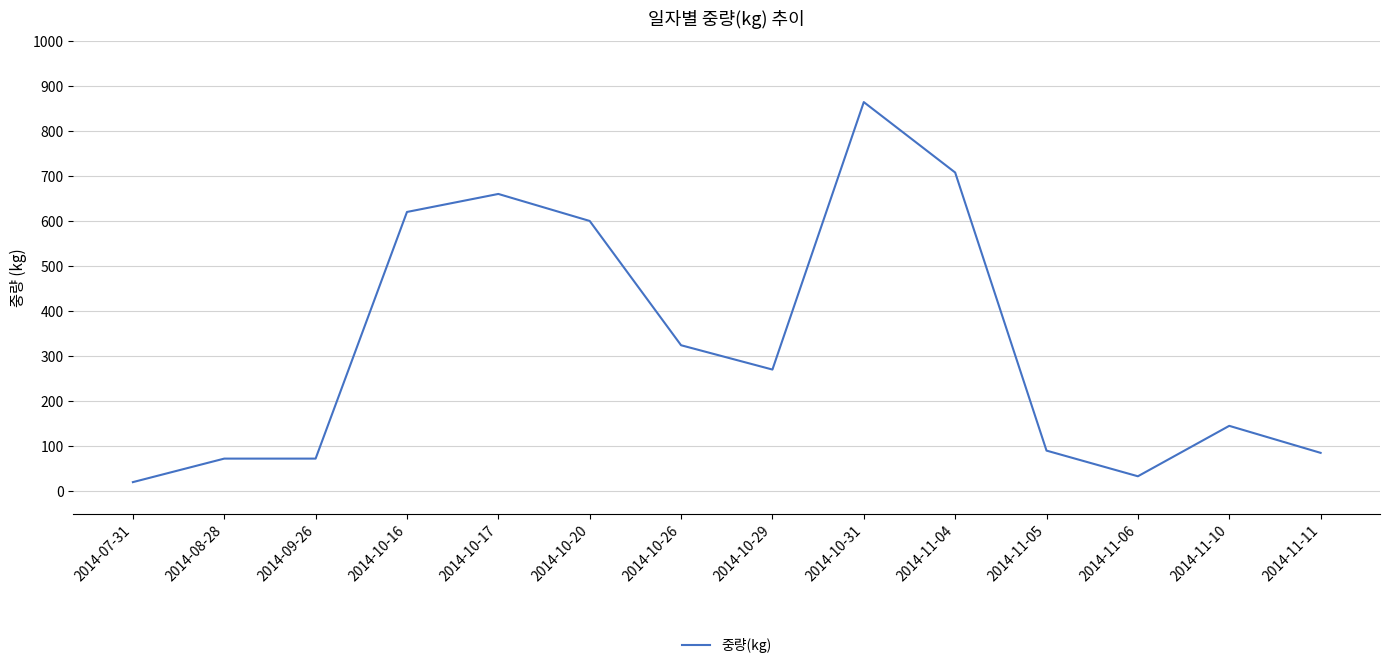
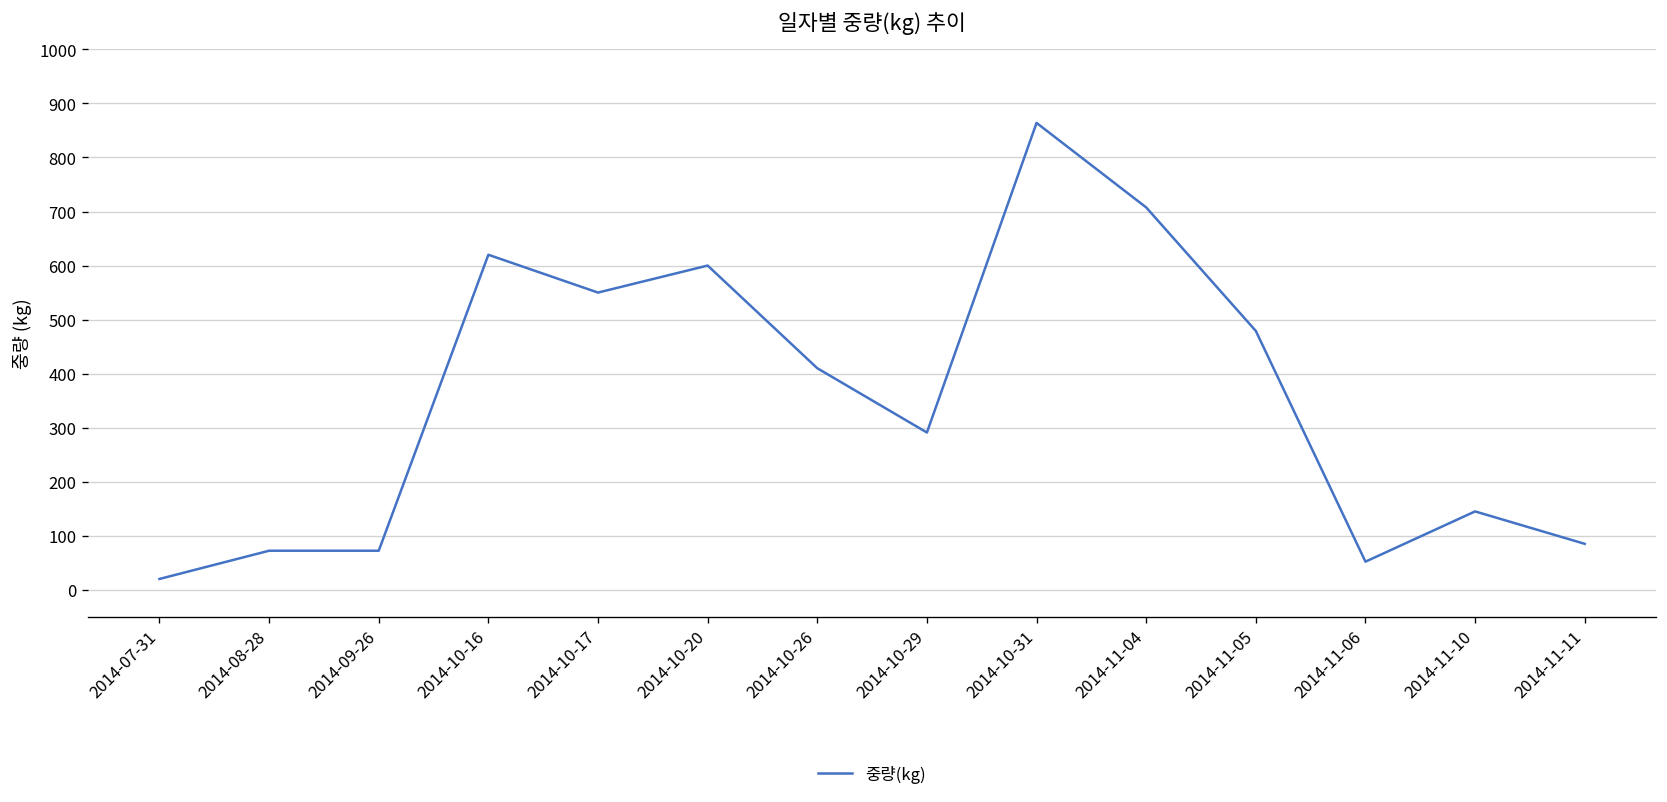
2014-10-17: 660 -> 550
2014-10-26: 320 -> 410
2014-10-29: 270 -> 290
2014-11-05: 90 -> 480
2014-11-06: 30 -> 50
